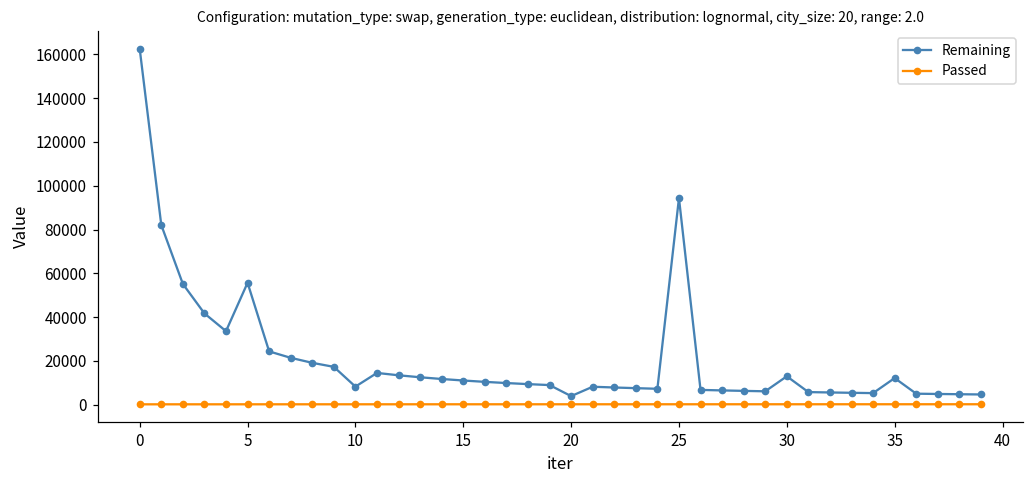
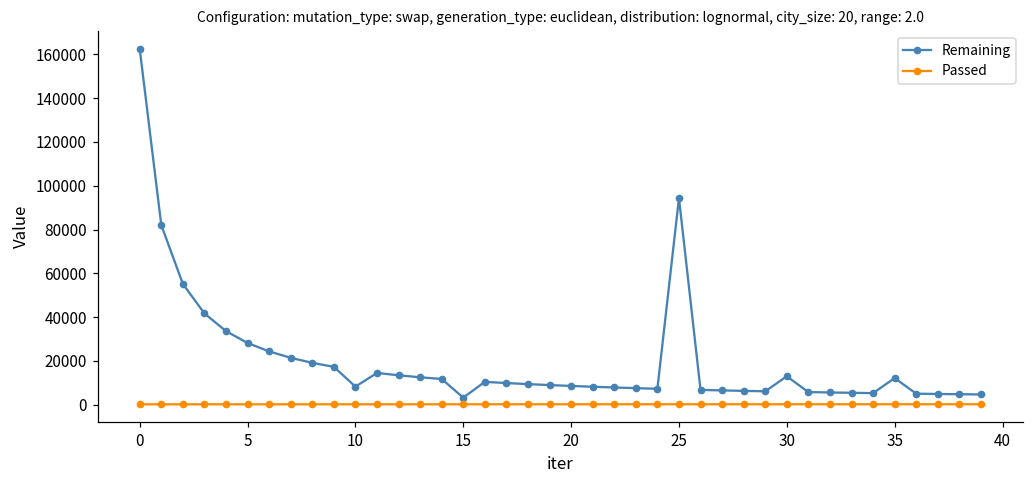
Remaining, 5: 56000 -> 28000
Remaining, 15: 11000 -> 3000
Remaining, 20: 4000 -> 9000
